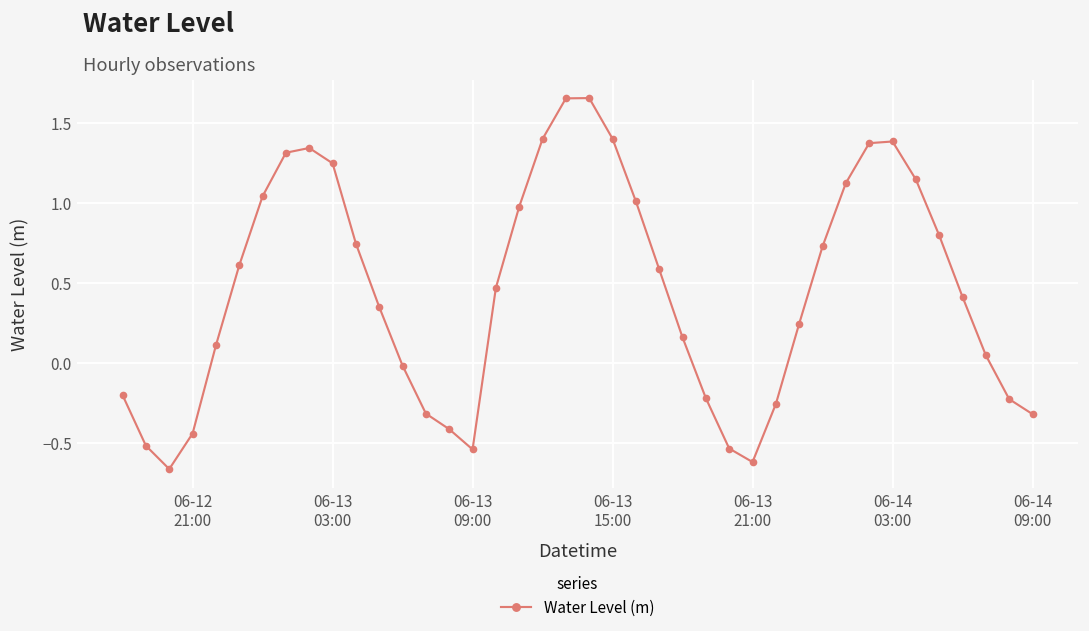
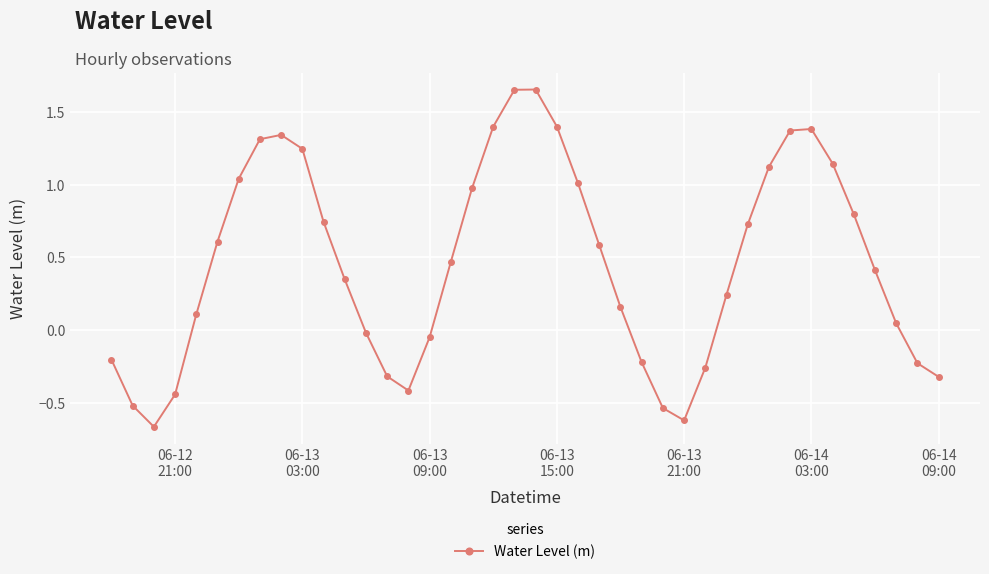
06-13 09:00: -0.54 -> -0.05
